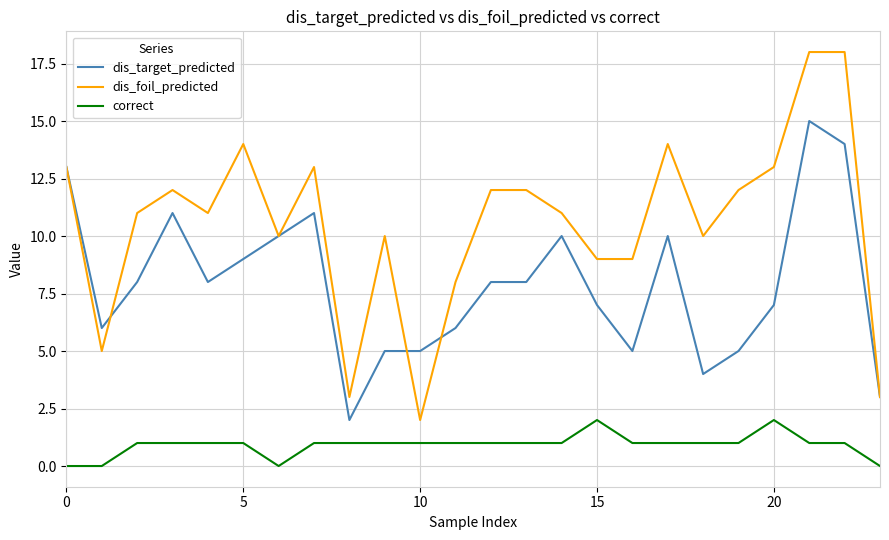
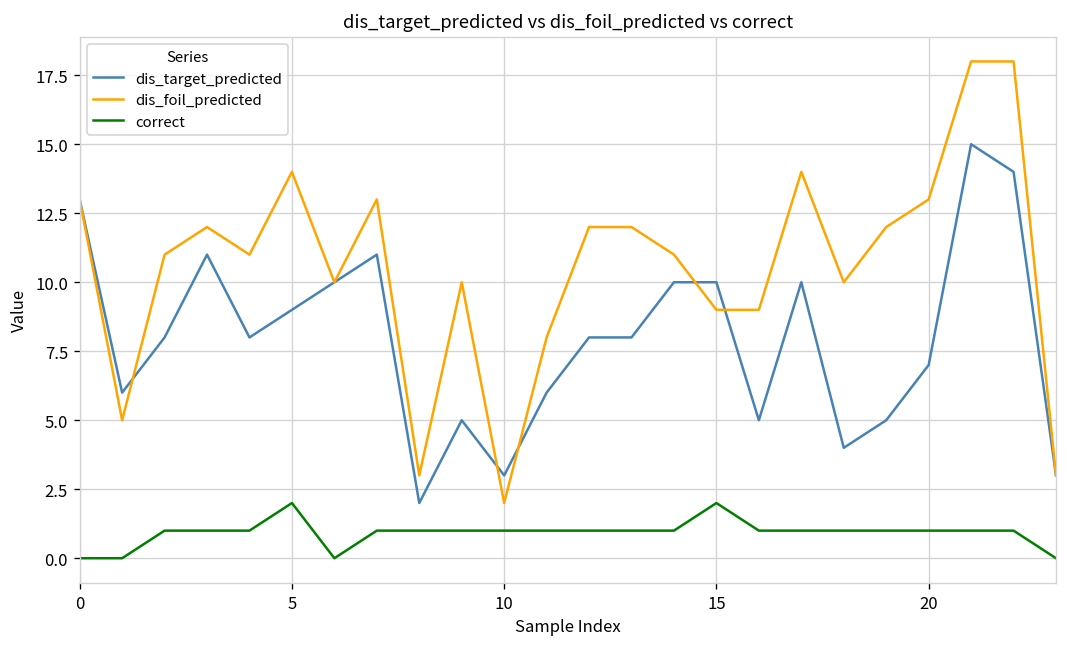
correct, 5: 1 -> 2
dis_target_predicted, 10: 5 -> 3
dis_target_predicted, 15: 7 -> 10
correct, 20: 2 -> 1
